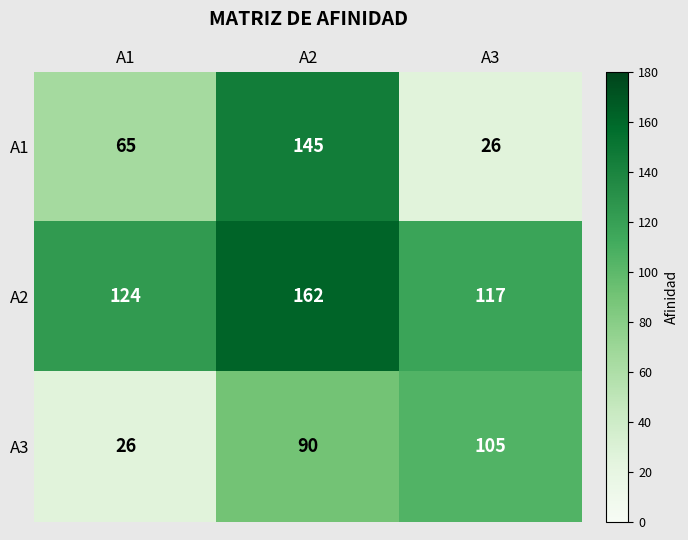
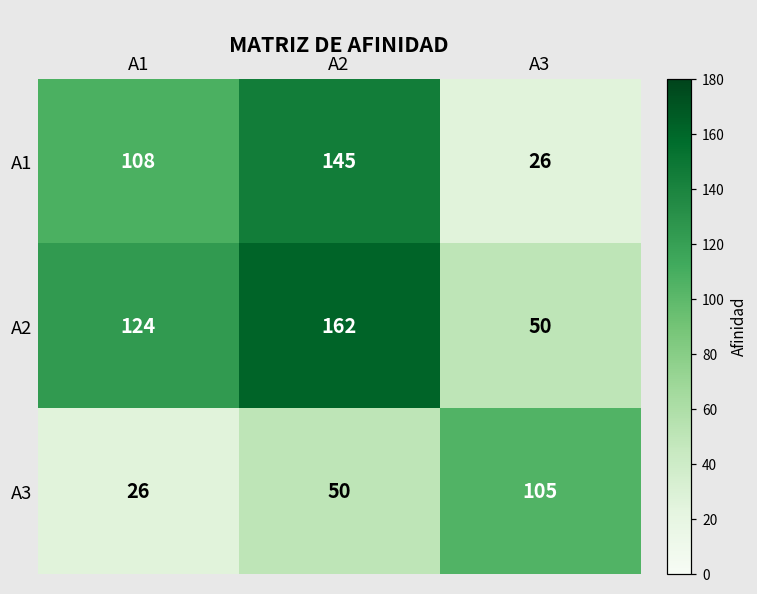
A1, A1: 65 -> 108
A2, A3: 117 -> 50
A3, A2: 90 -> 50
